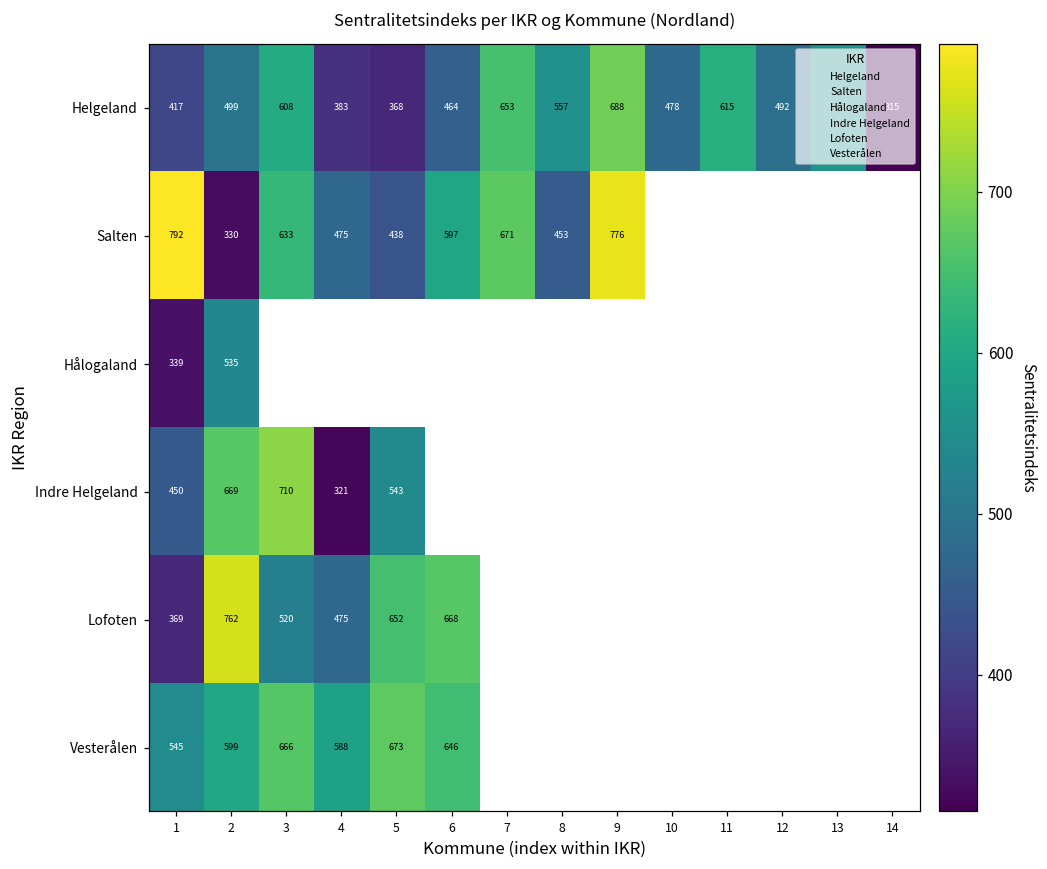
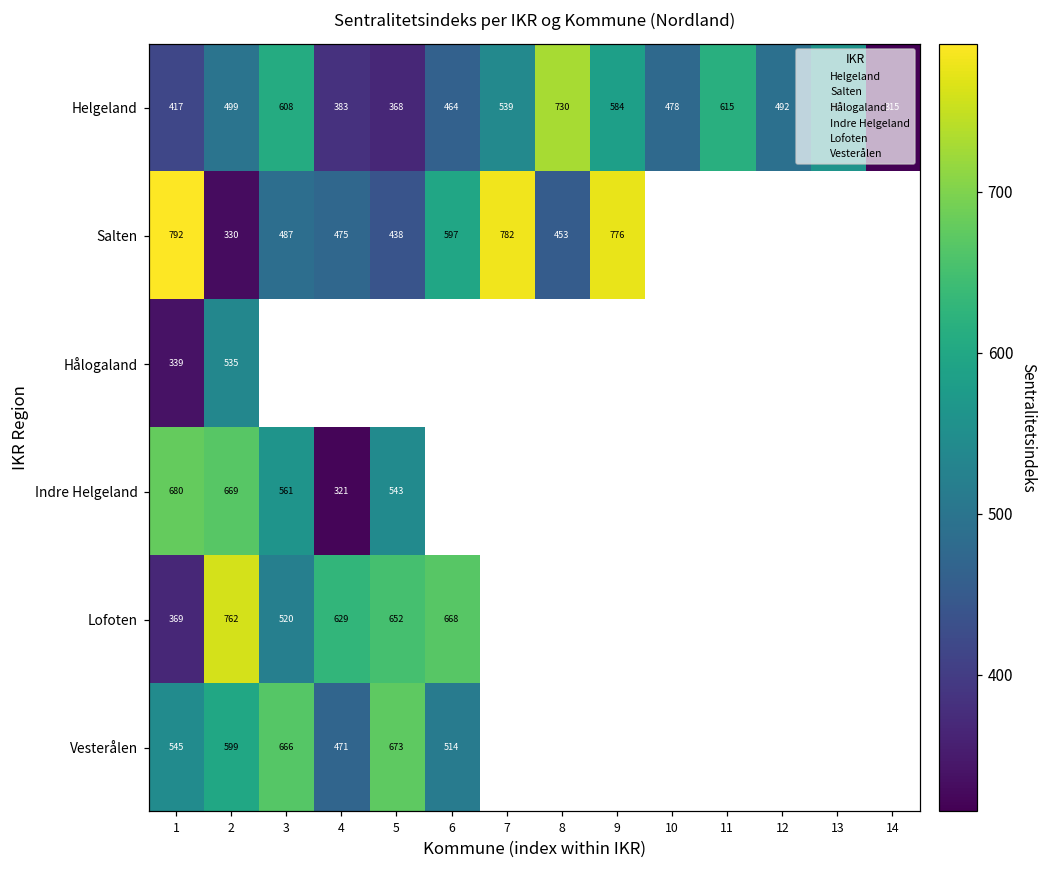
Helgeland, 7: 653 -> 539
Helgeland, 8: 557 -> 730
Helgeland, 9: 688 -> 584
Salten, 3: 633 -> 487
Salten, 7: 671 -> 782
Indre Helgeland, 1: 450 -> 680
Indre Helgeland, 3: 710 -> 561
Lofoten, 4: 475 -> 629
Vesterålen, 4: 588 -> 471
Vesterålen, 6: 646 -> 514
